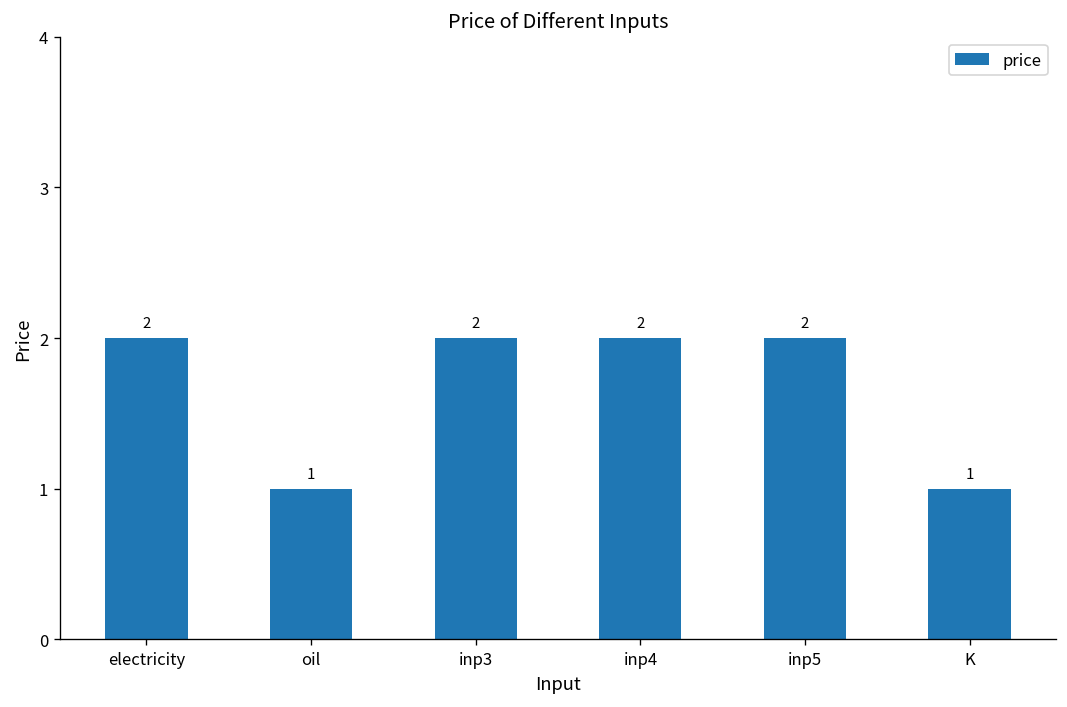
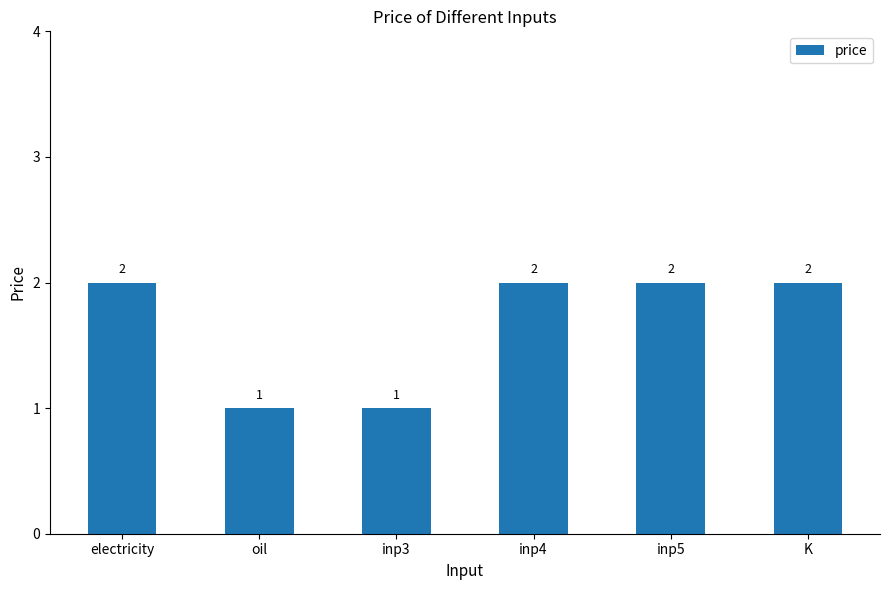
inp3: 2 -> 1
K: 1 -> 2
